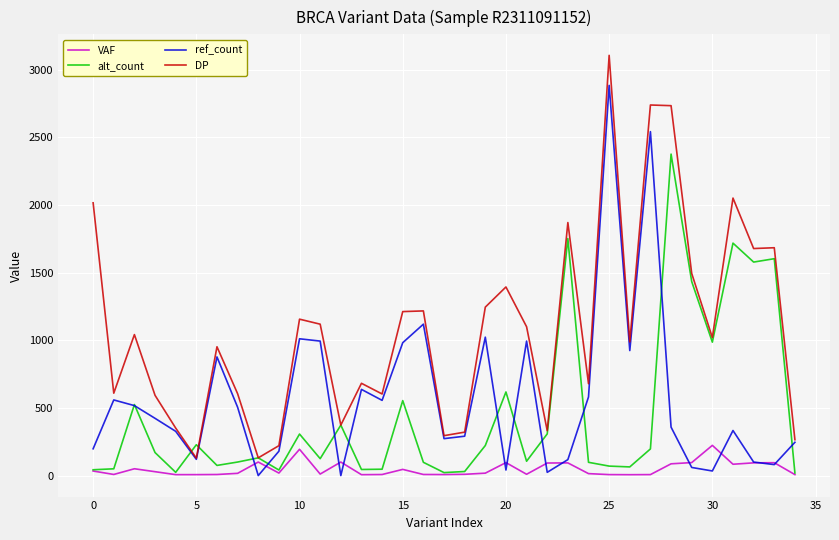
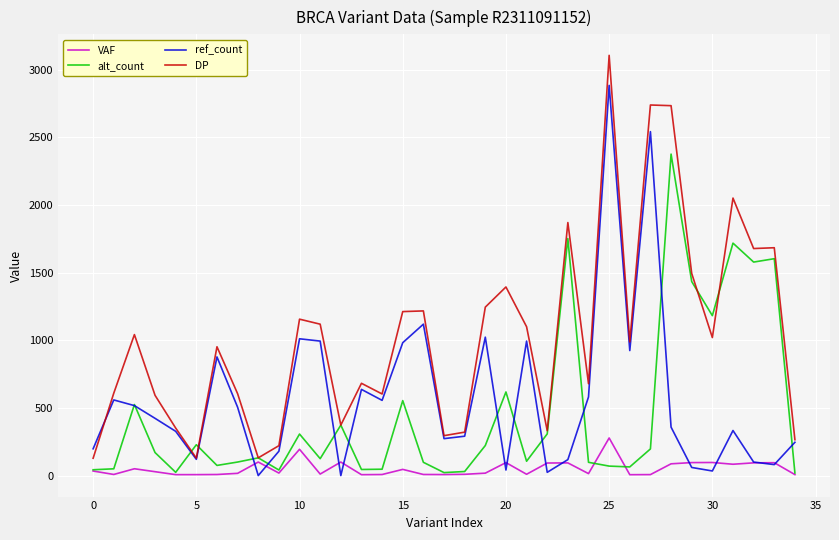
DP, 0: 2020 -> 130
VAF, 25: 10 -> 280
VAF, 30: 220 -> 100
alt_count, 30: 990 -> 1180
